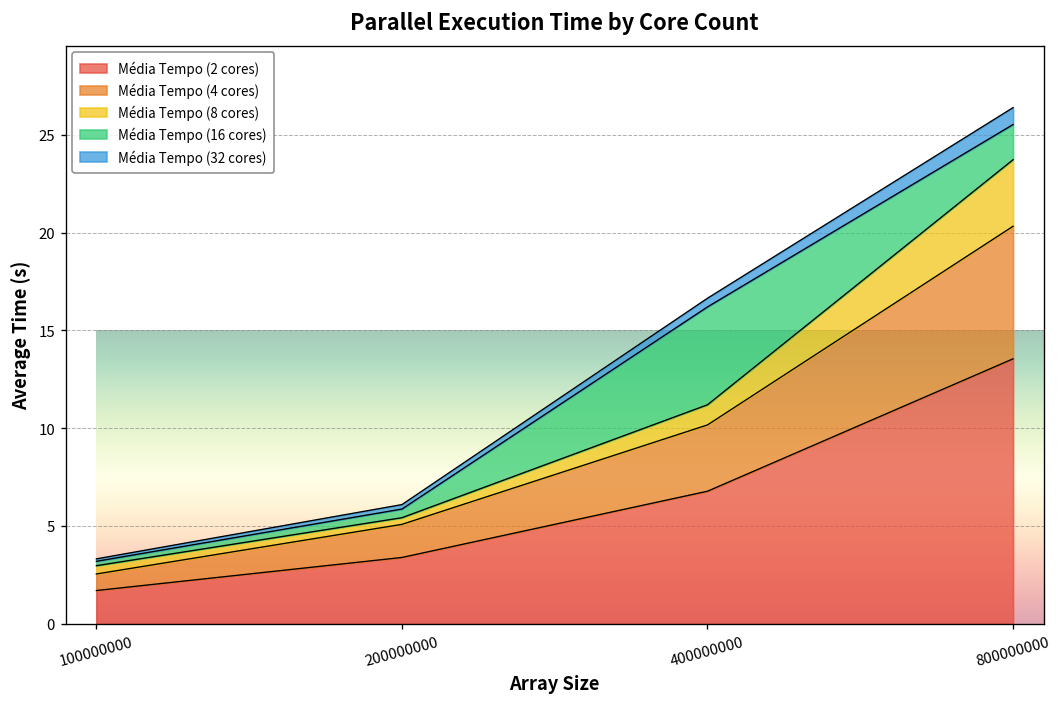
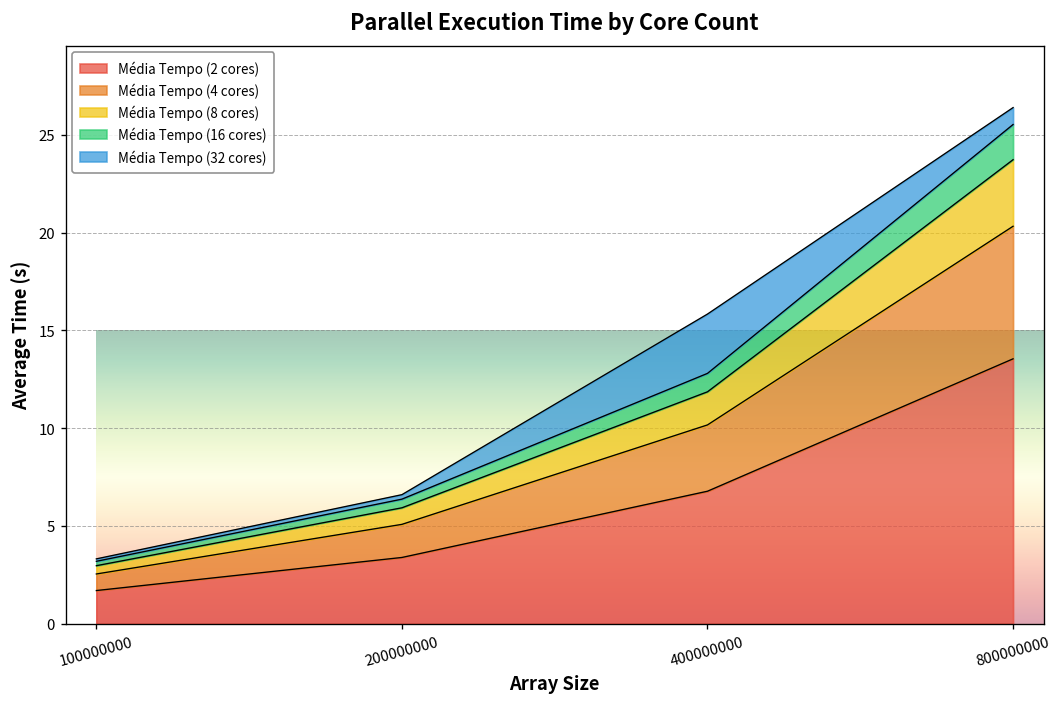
Média Tempo (8 cores), 200000000: 0.3 -> 0.8
Média Tempo (8 cores), 400000000: 1.0 -> 1.7
Média Tempo (16 cores), 400000000: 5.0 -> 0.9
Média Tempo (32 cores), 400000000: 0.4 -> 3.0
